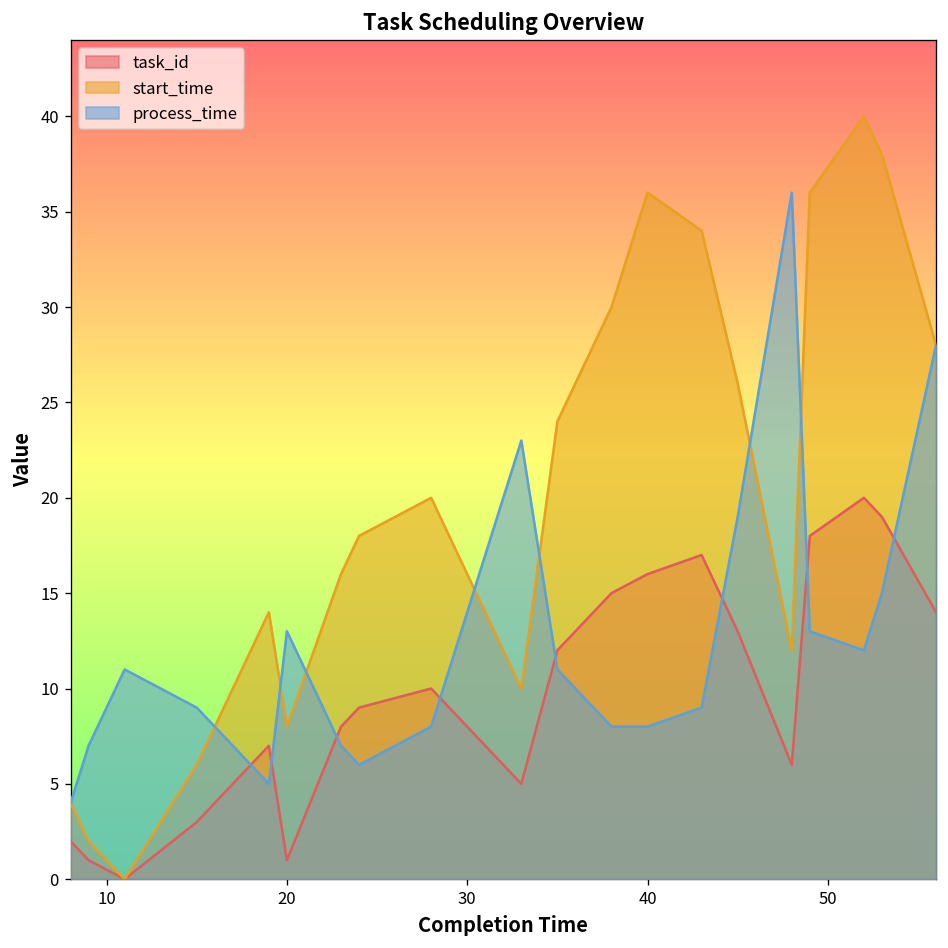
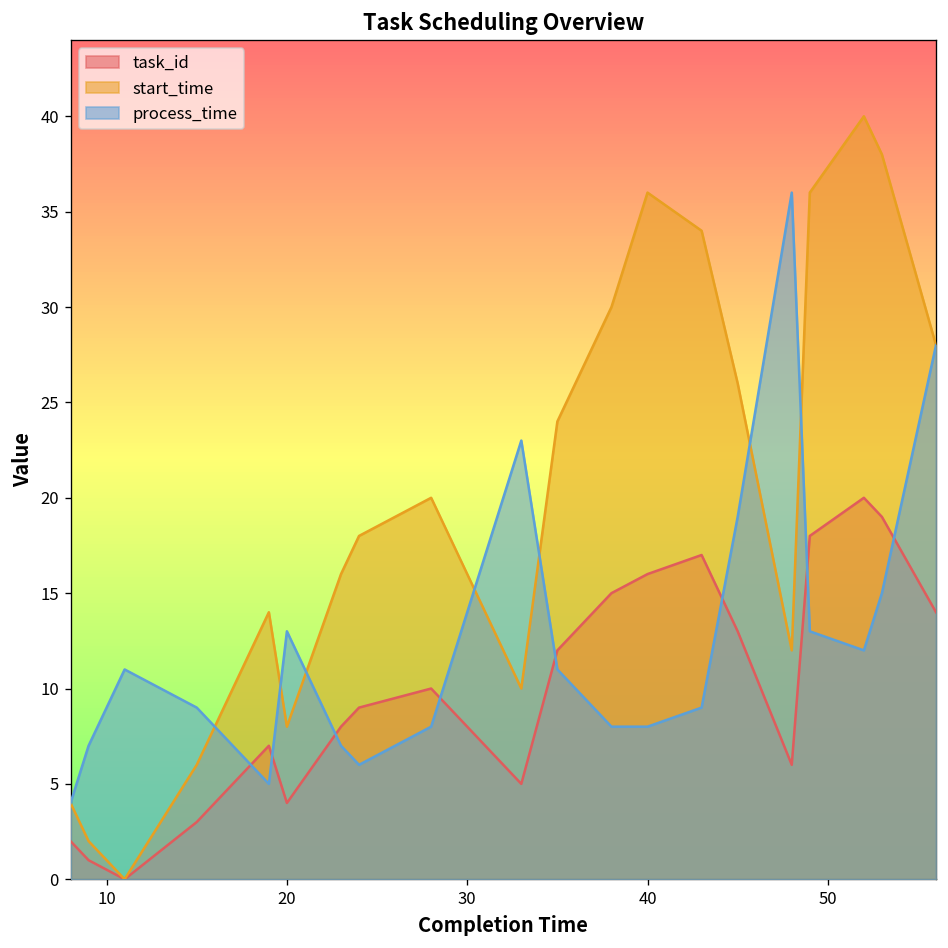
task_id, 20: 1 -> 4
